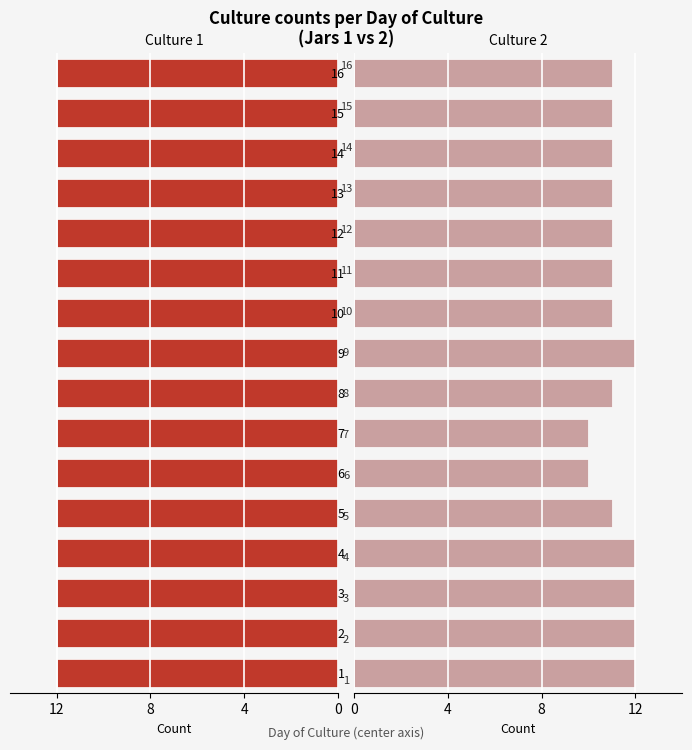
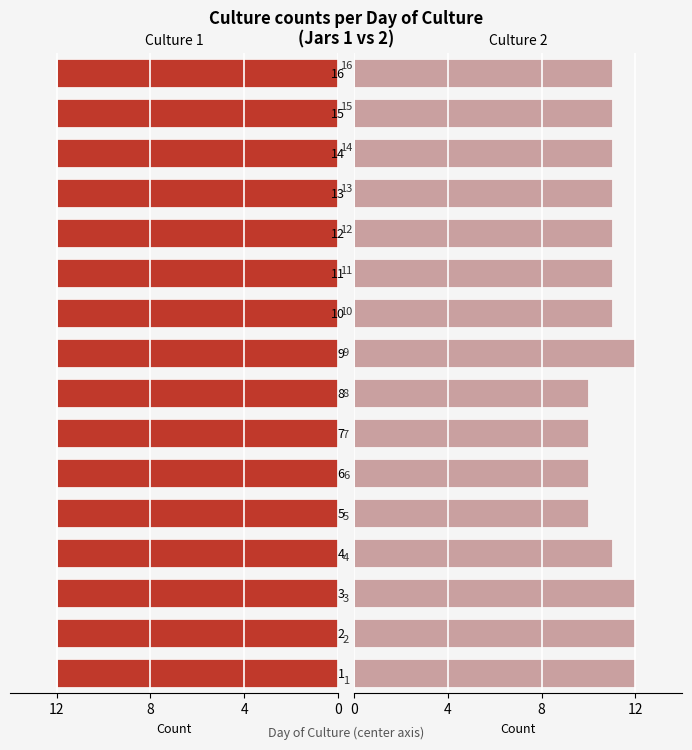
Culture 2, 8: 11 -> 10
Culture 2, 5: 11 -> 10
Culture 2, 4: 12 -> 11
